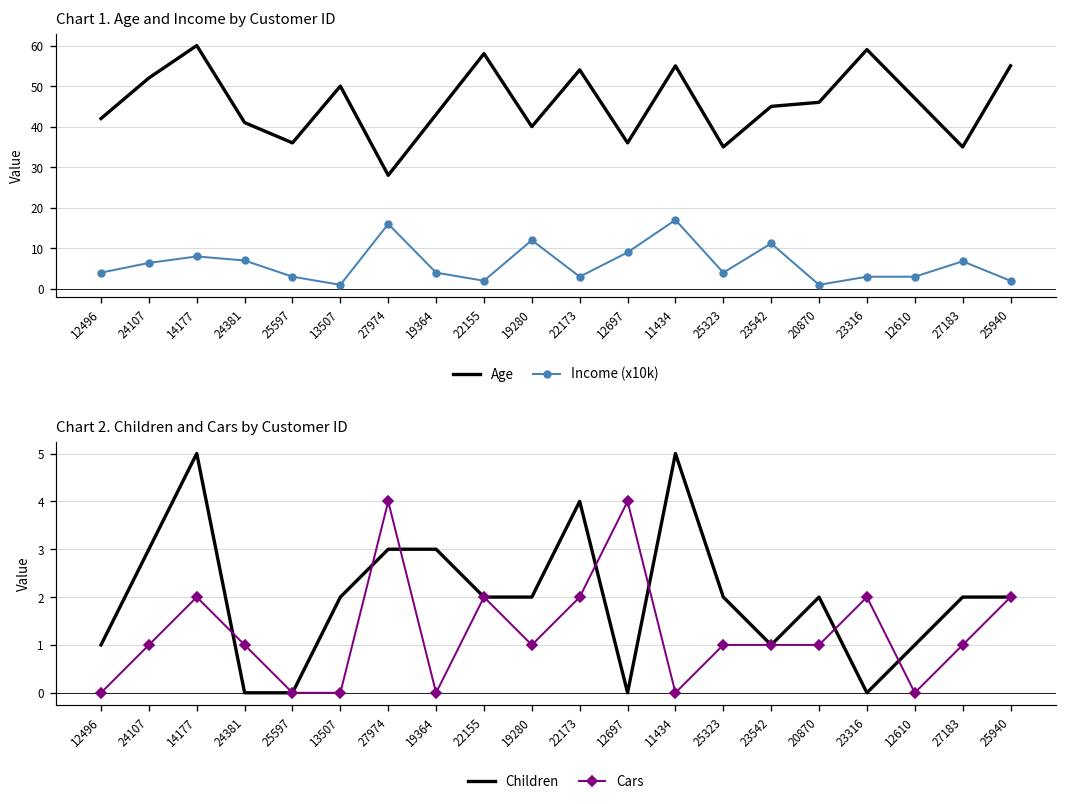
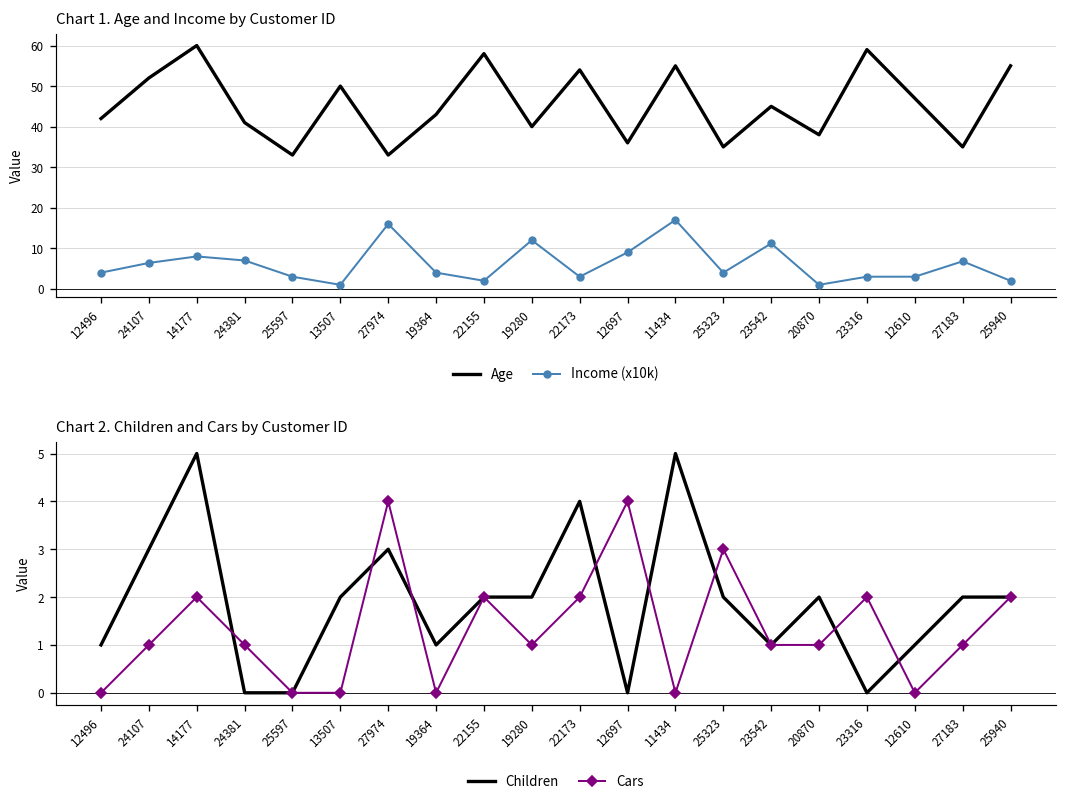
Chart 1. Age and Income by Customer ID, Age, 25597: 36 -> 33
Chart 1. Age and Income by Customer ID, Age, 27974: 28 -> 33
Chart 1. Age and Income by Customer ID, Age, 20870: 46 -> 38
Chart 2. Children and Cars by Customer ID, Children, 19364: 3 -> 1
Chart 2. Children and Cars by Customer ID, Cars, 25323: 1 -> 3
